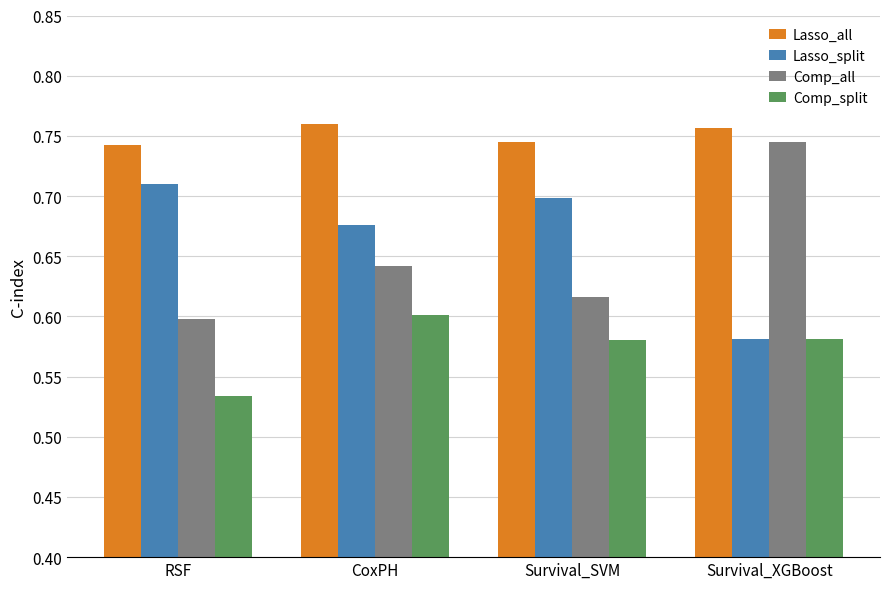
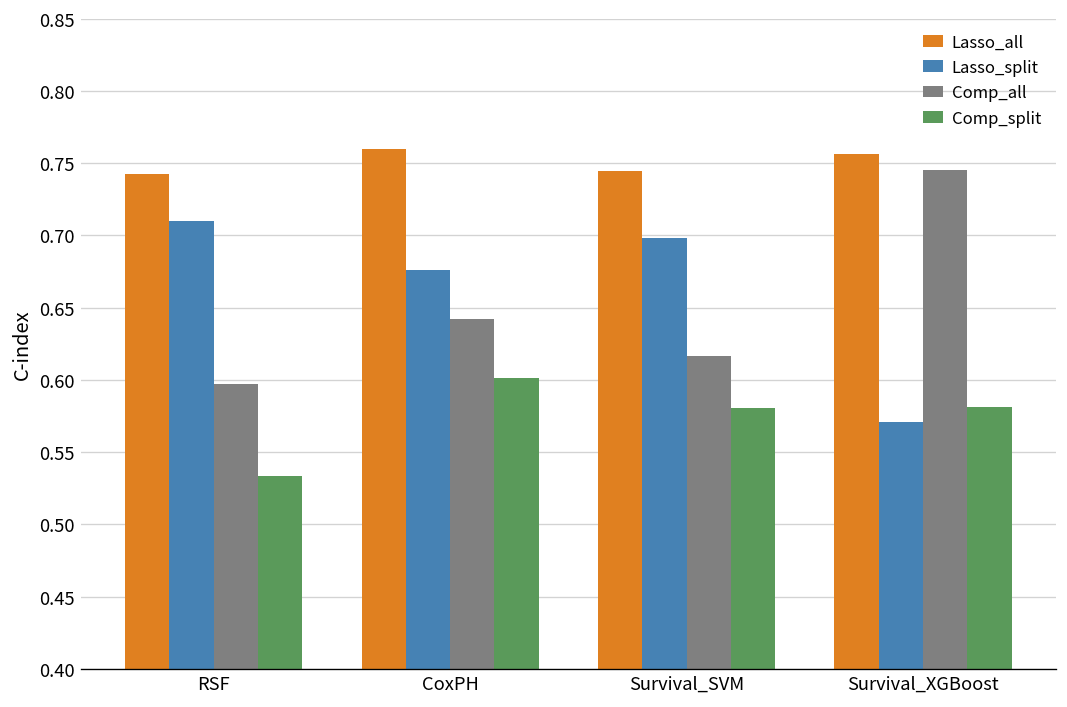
Lasso_split, Survival_XGBoost: 0.581 -> 0.571
